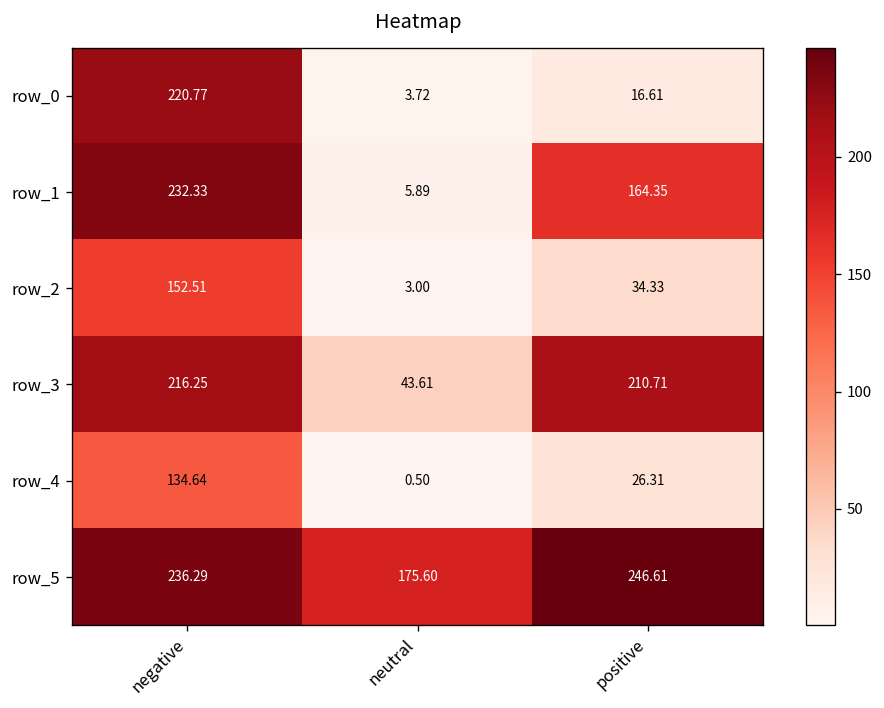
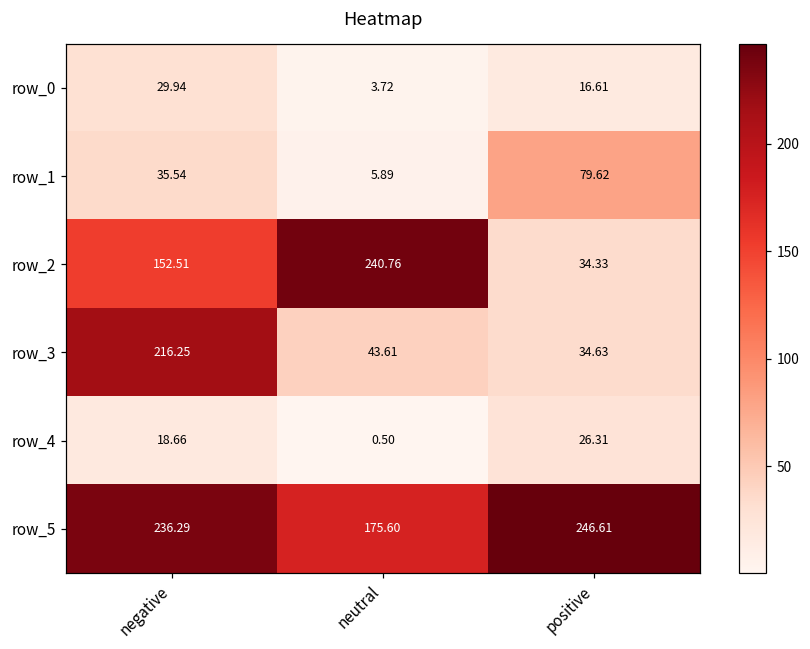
row_0, negative: 220.77 -> 29.94
row_1, negative: 232.33 -> 35.54
row_1, positive: 164.35 -> 79.62
row_2, neutral: 3.00 -> 240.76
row_3, positive: 210.71 -> 34.63
row_4, negative: 134.64 -> 18.66
